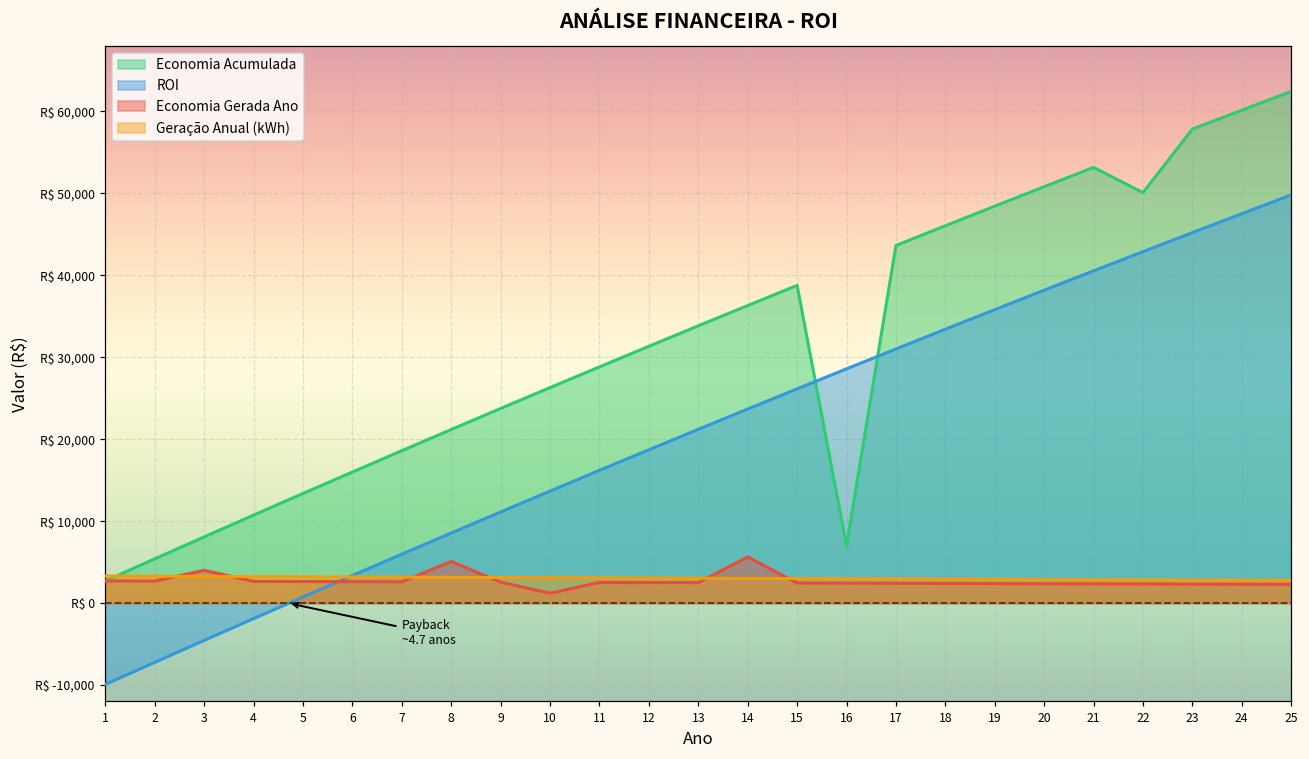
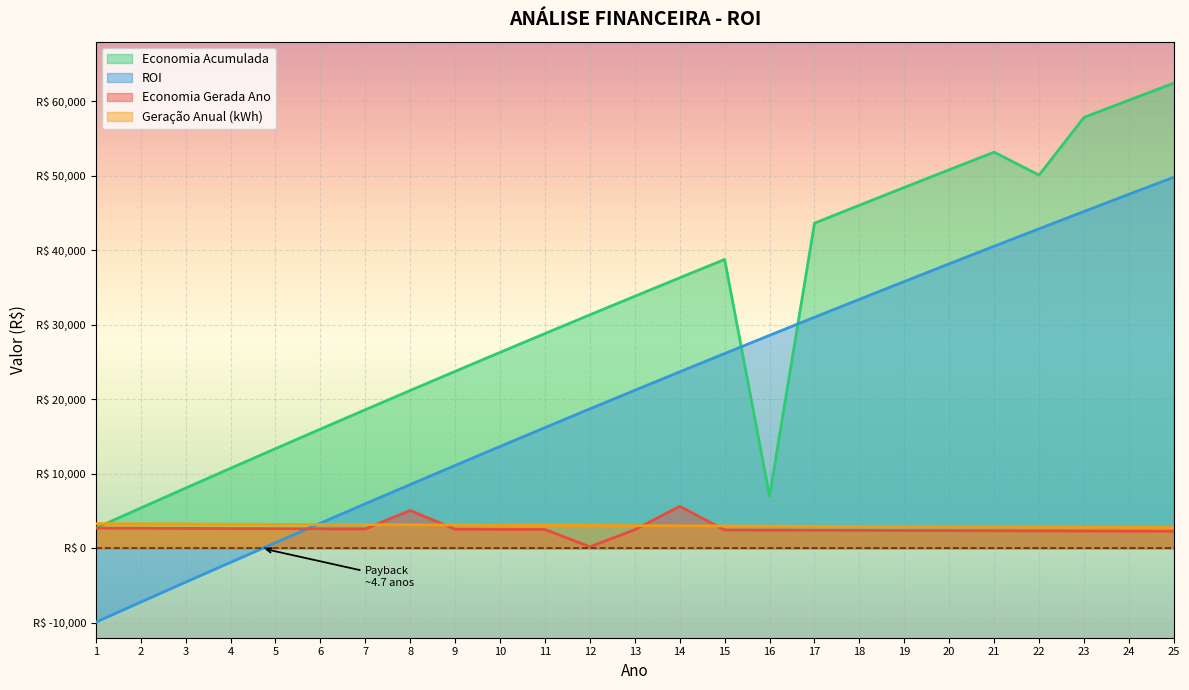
Economia Gerada Ano, 3: R$ 4,000 -> R$ 3,000
Economia Gerada Ano, 10: R$ 1,000 -> R$ 3,000
Economia Gerada Ano, 12: R$ 3,000 -> R$ 0
